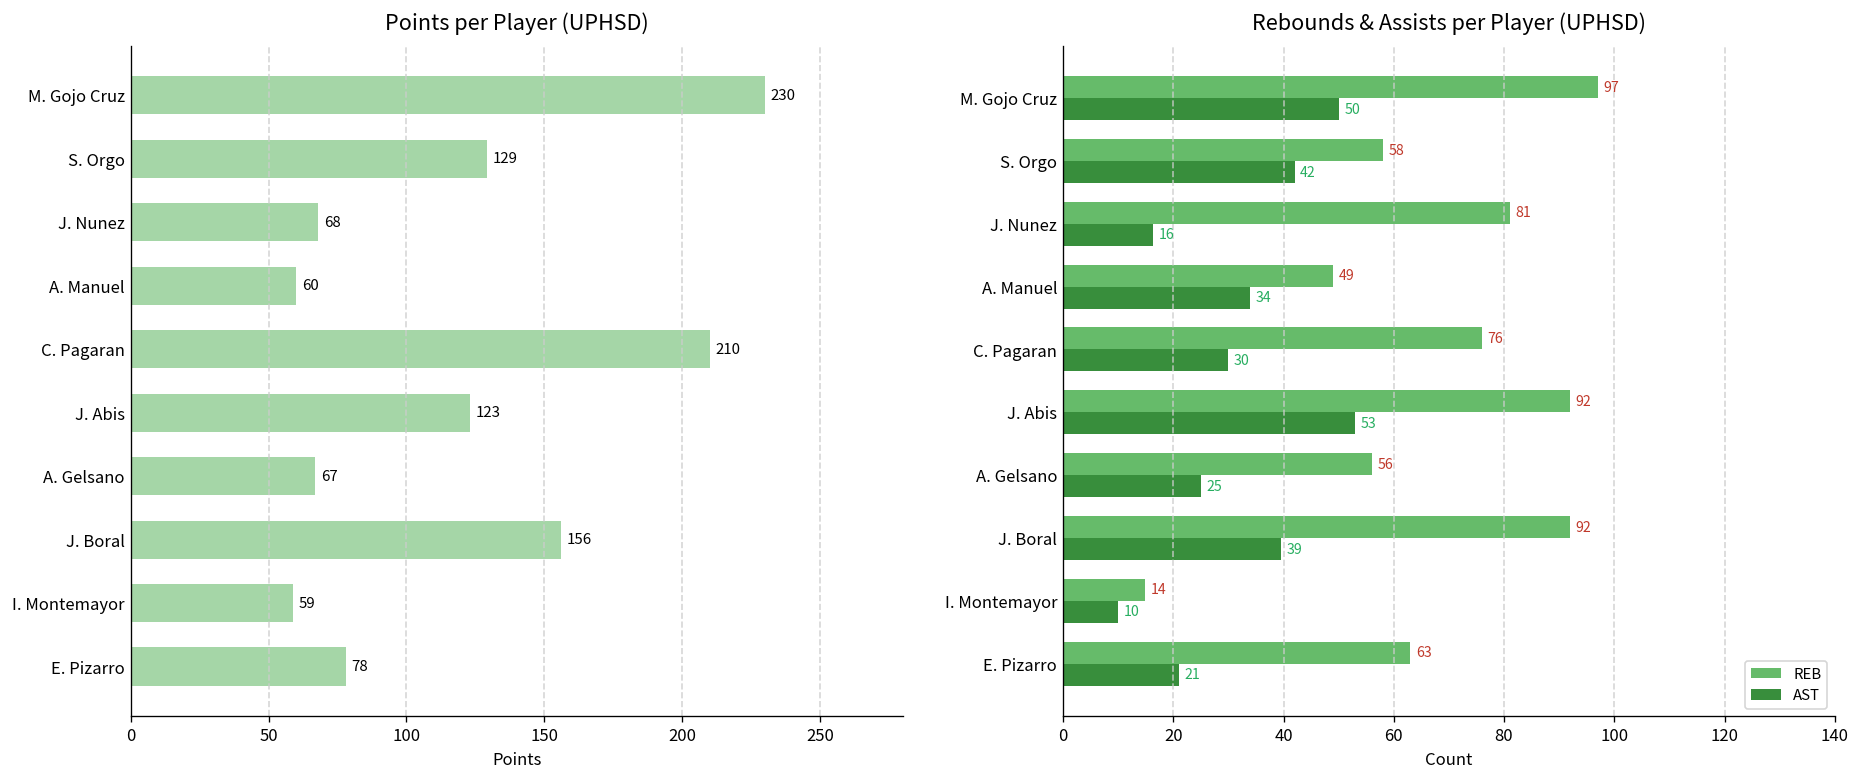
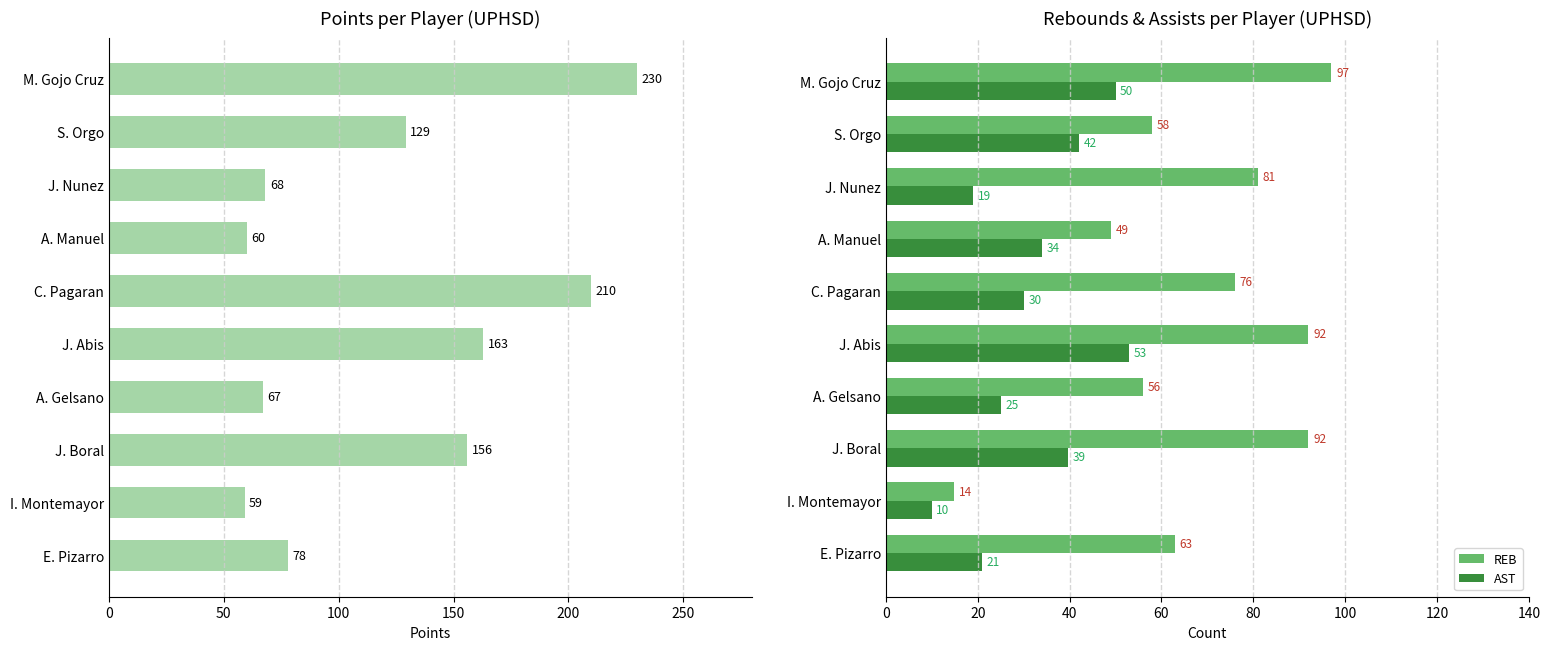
Points per Player (UPHSD), J. Abis: 123 -> 163
Rebounds & Assists per Player (UPHSD), AST, J. Nunez: 16 -> 19
